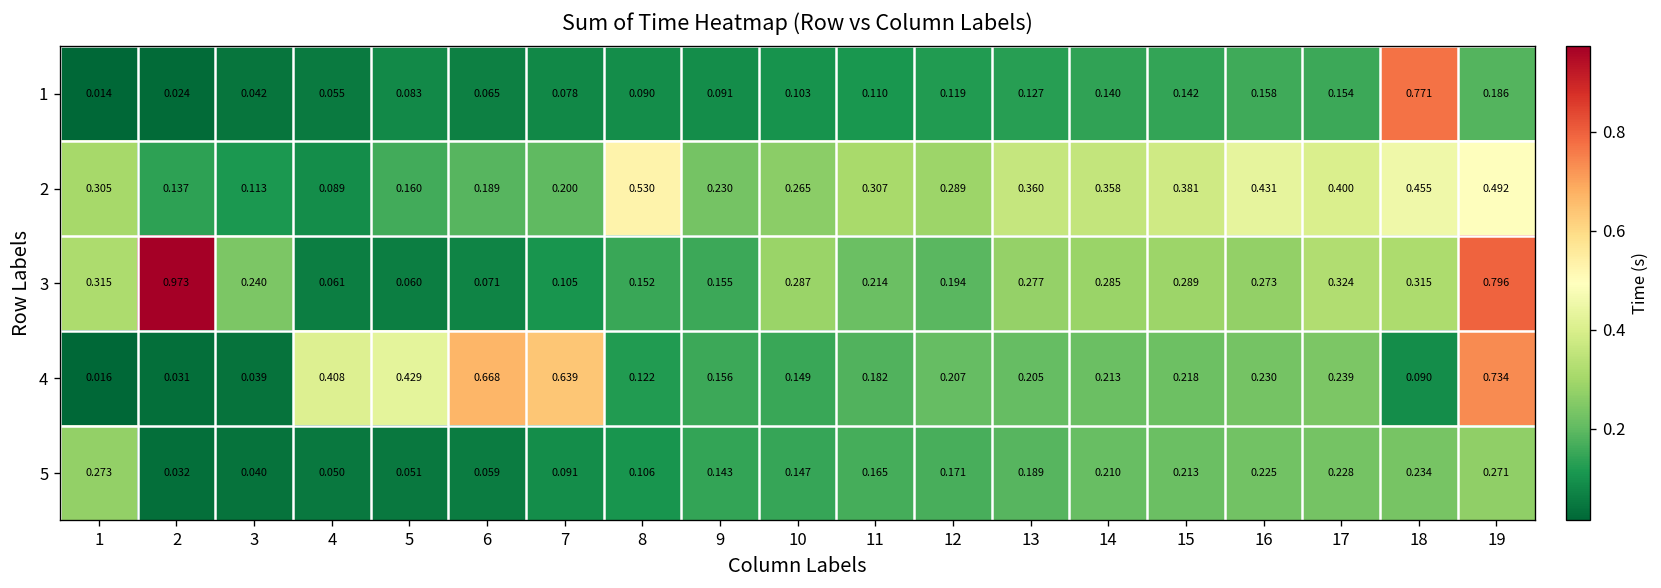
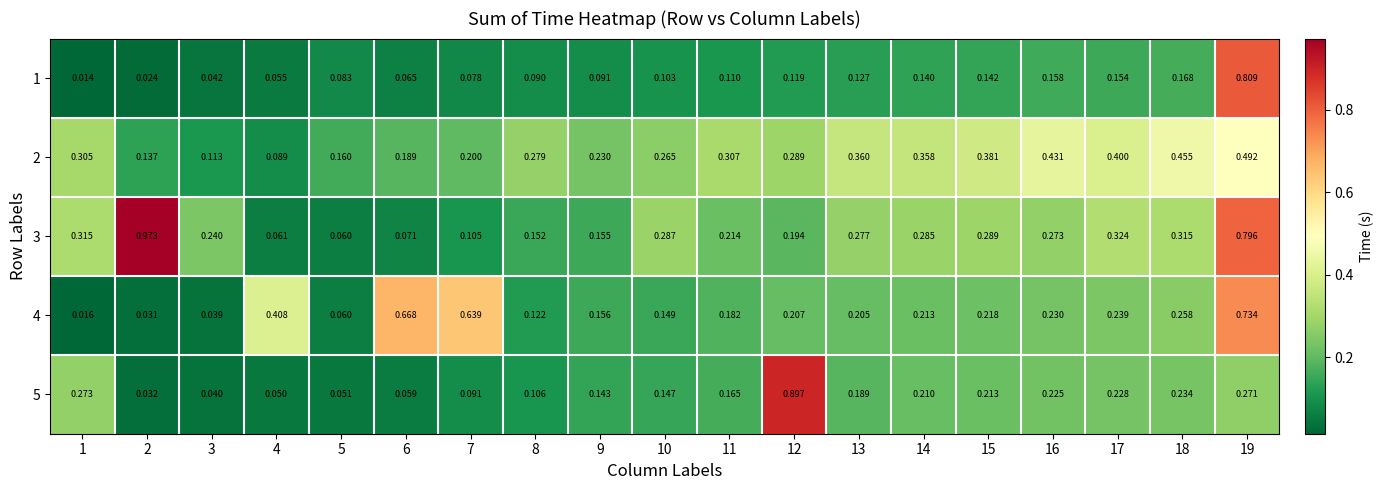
1, 18: 0.771 -> 0.168
1, 19: 0.186 -> 0.809
2, 8: 0.530 -> 0.279
4, 5: 0.429 -> 0.060
4, 18: 0.090 -> 0.258
5, 12: 0.171 -> 0.897
